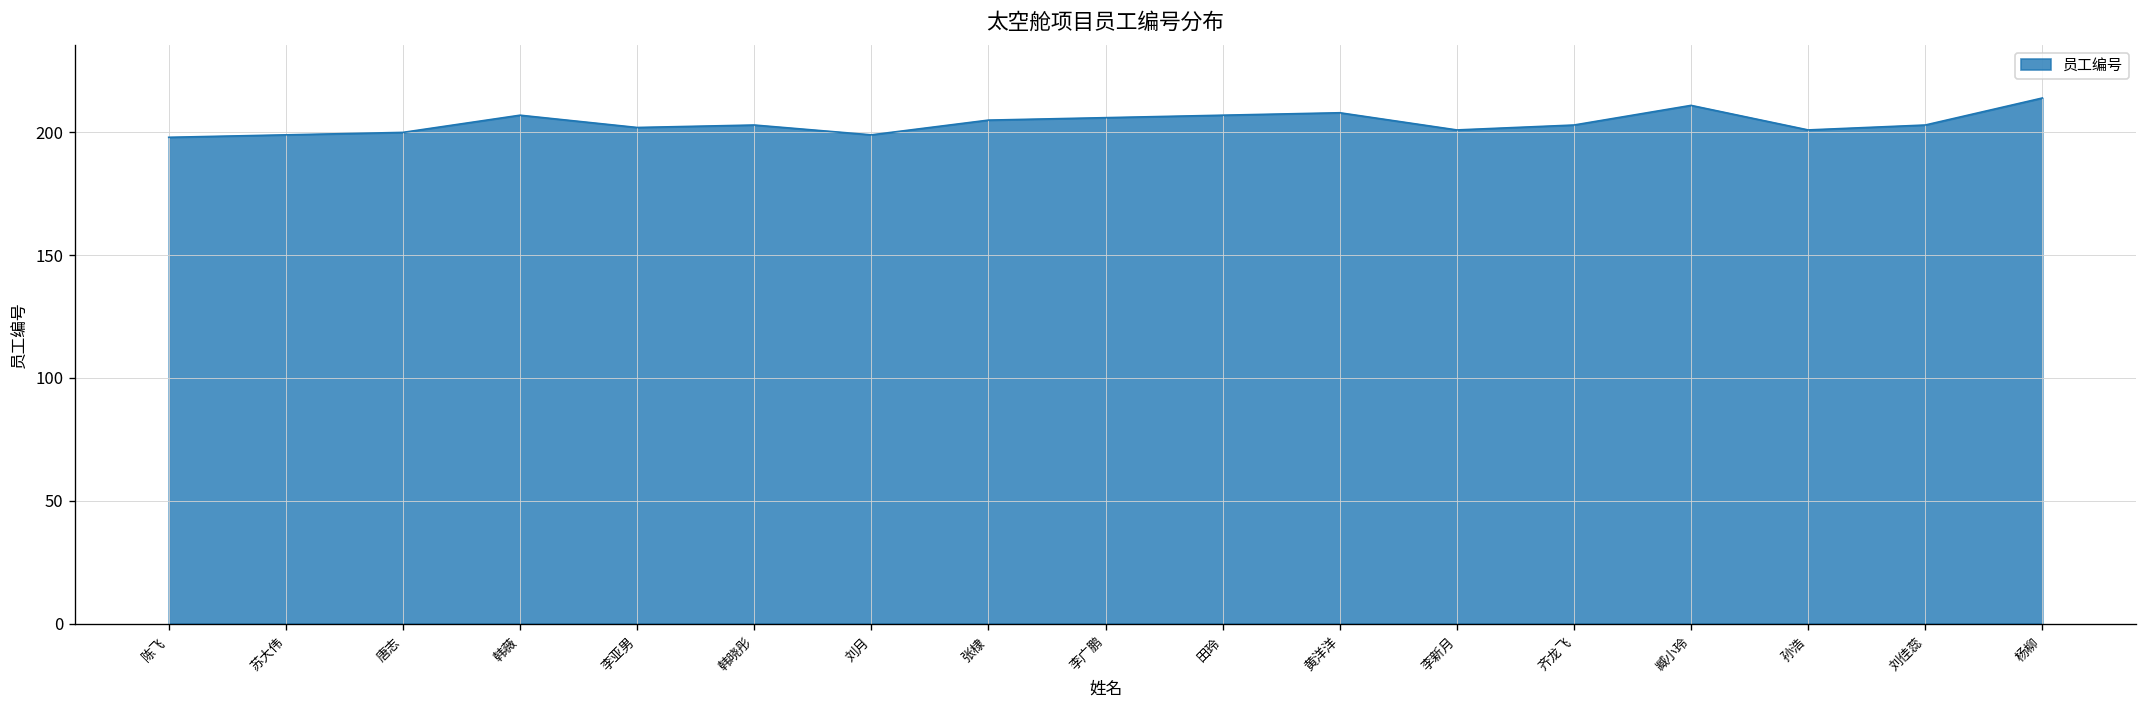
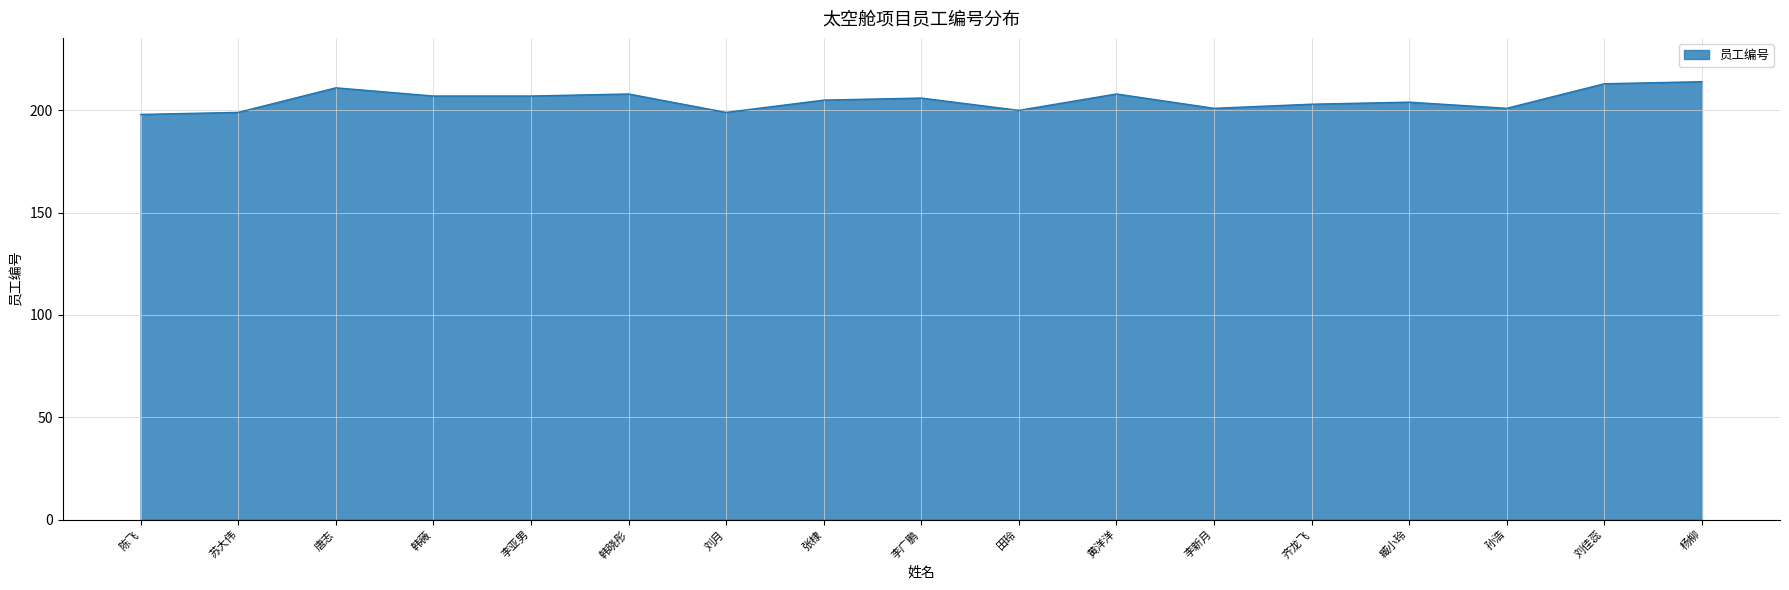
唐志: 200 -> 211
李亚男: 202 -> 207
韩晓彤: 203 -> 208
田玲: 207 -> 200
臧小玲: 211 -> 204
刘佳蕊: 203 -> 213
